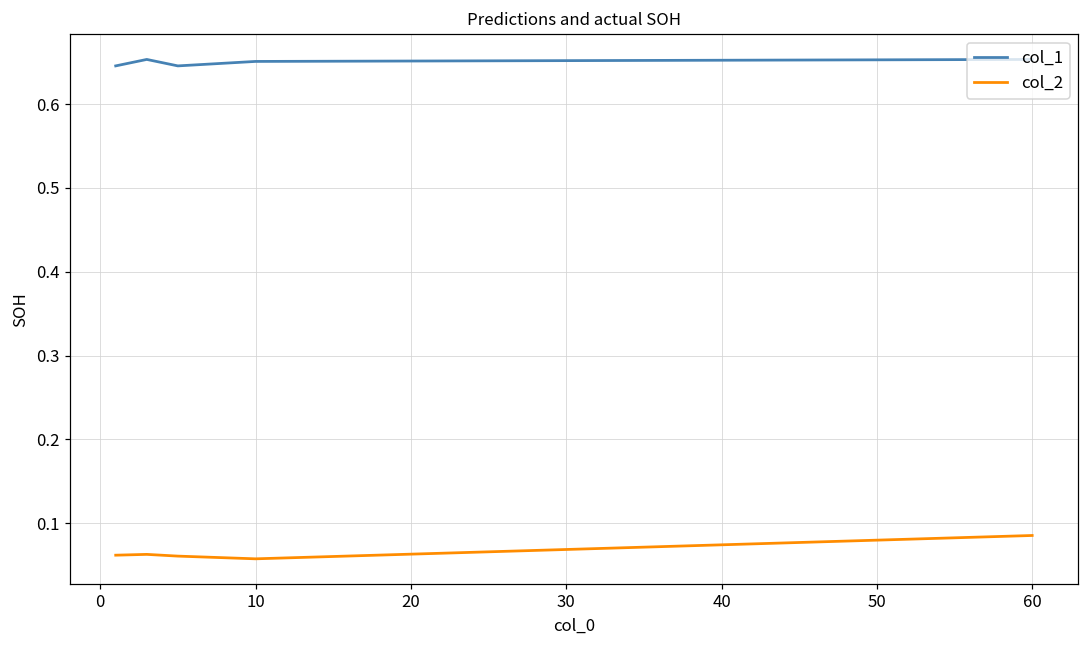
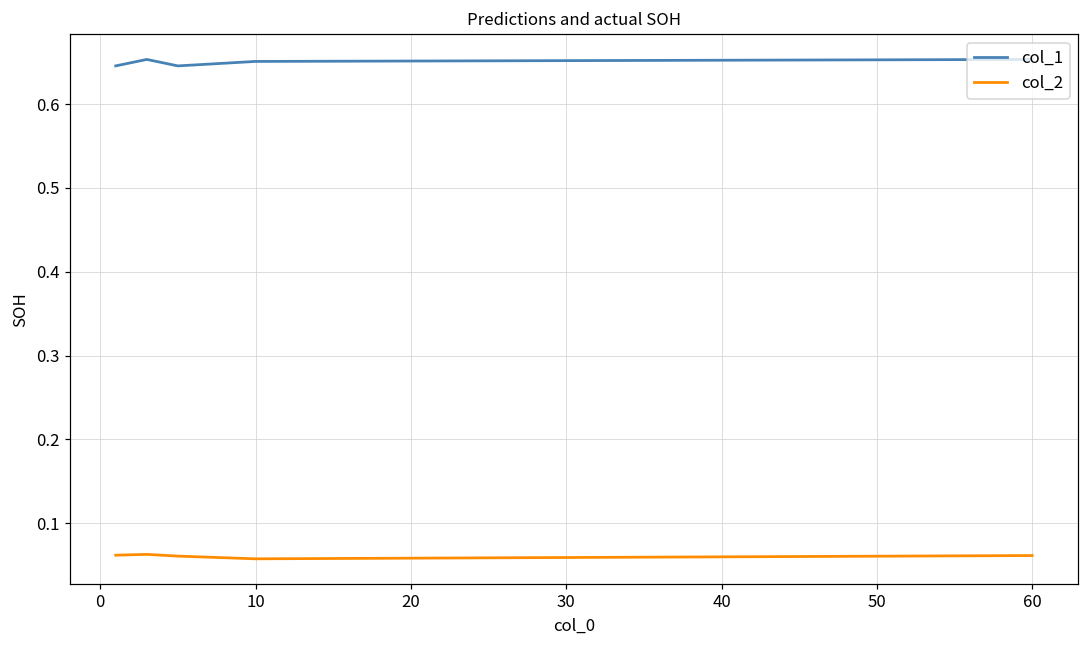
col_2, 60: 0.09 -> 0.06
